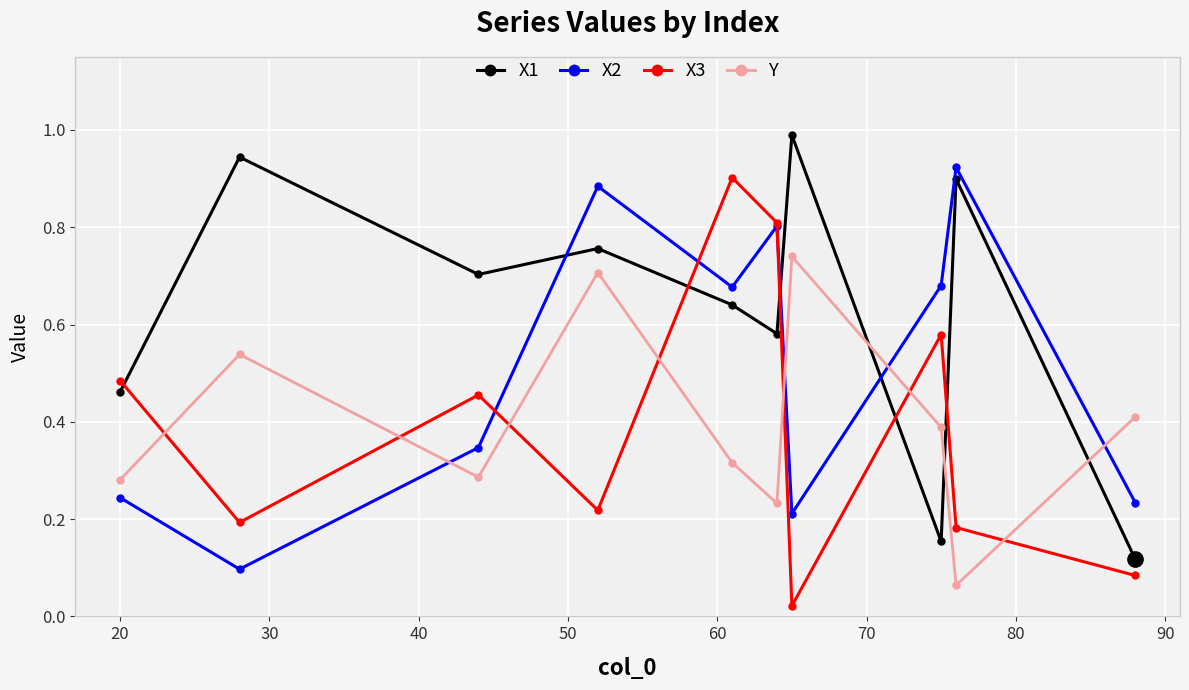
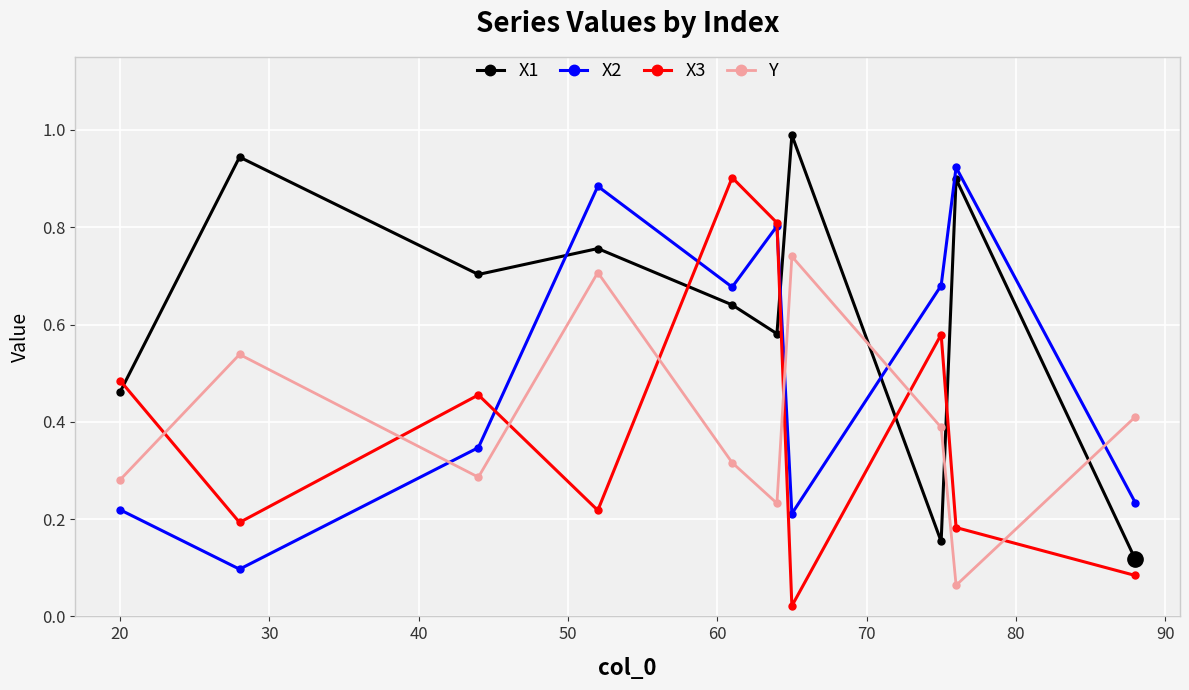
X2, 20: 0.24 -> 0.22
